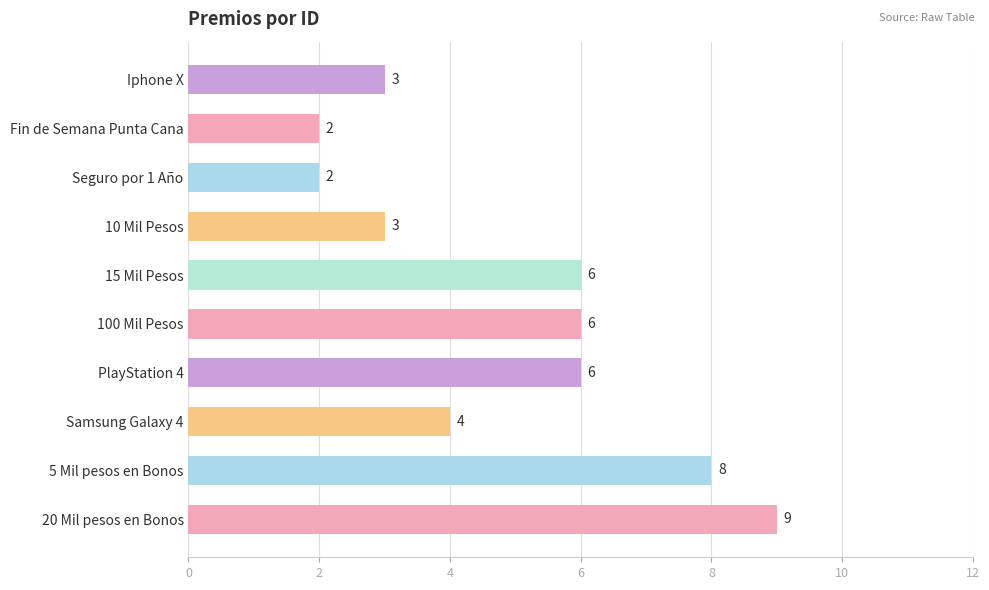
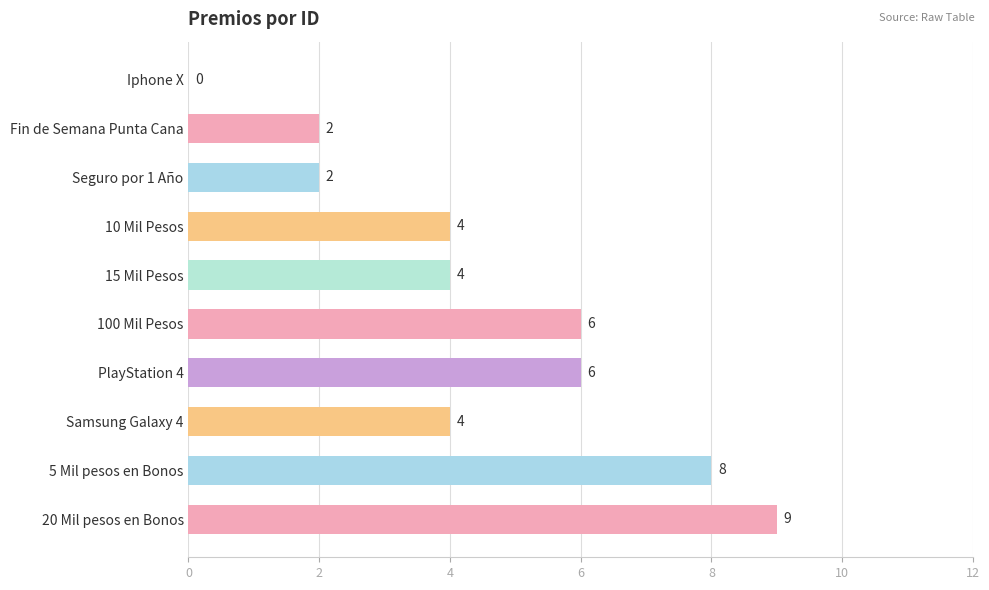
Iphone X: 3 -> 0
10 Mil Pesos: 3 -> 4
15 Mil Pesos: 6 -> 4
